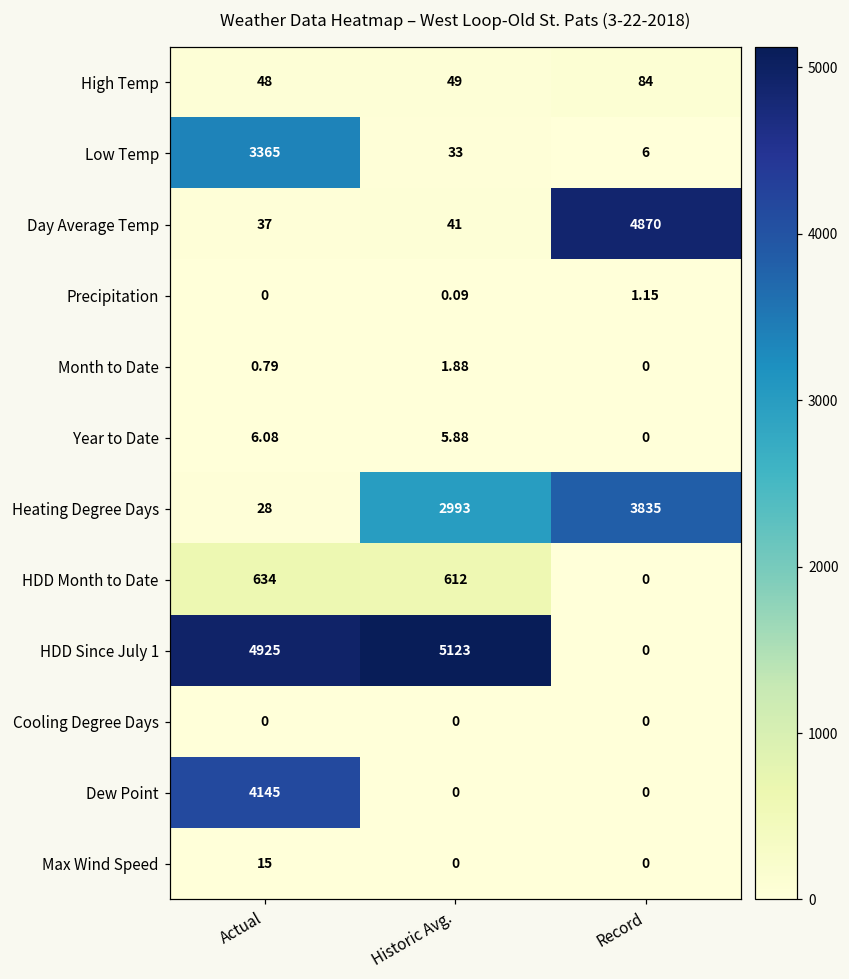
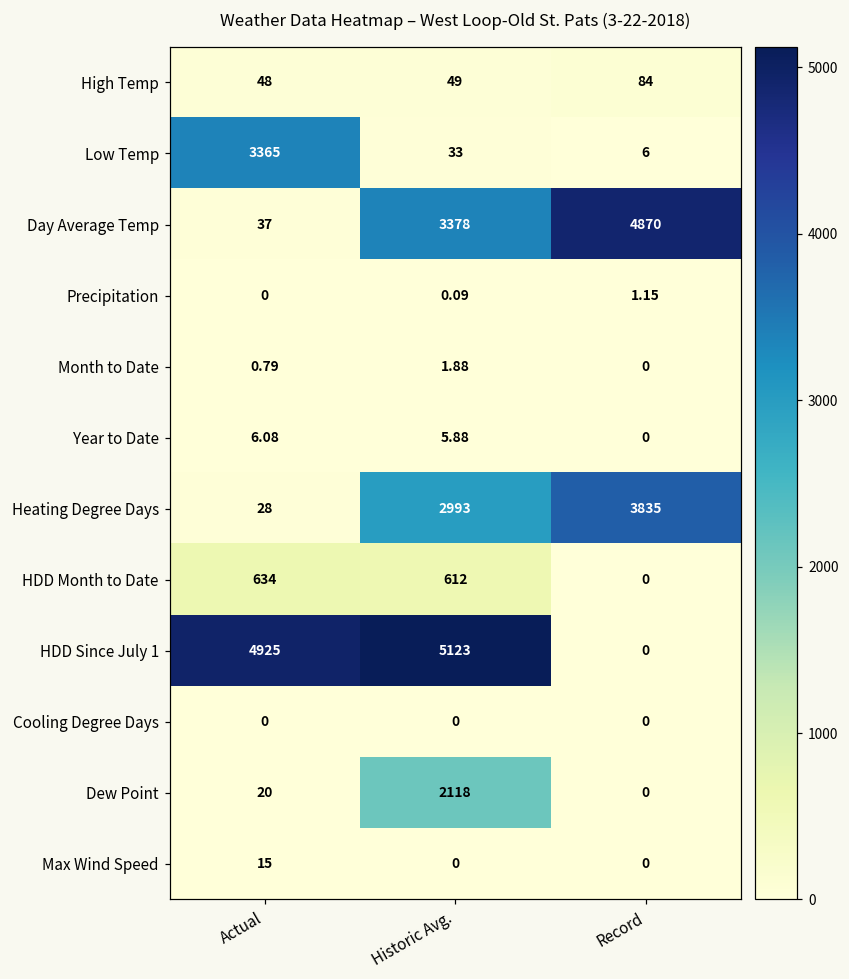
Day Average Temp, Historic Avg.: 41 -> 3378
Dew Point, Actual: 4145 -> 20
Dew Point, Historic Avg.: 0 -> 2118
